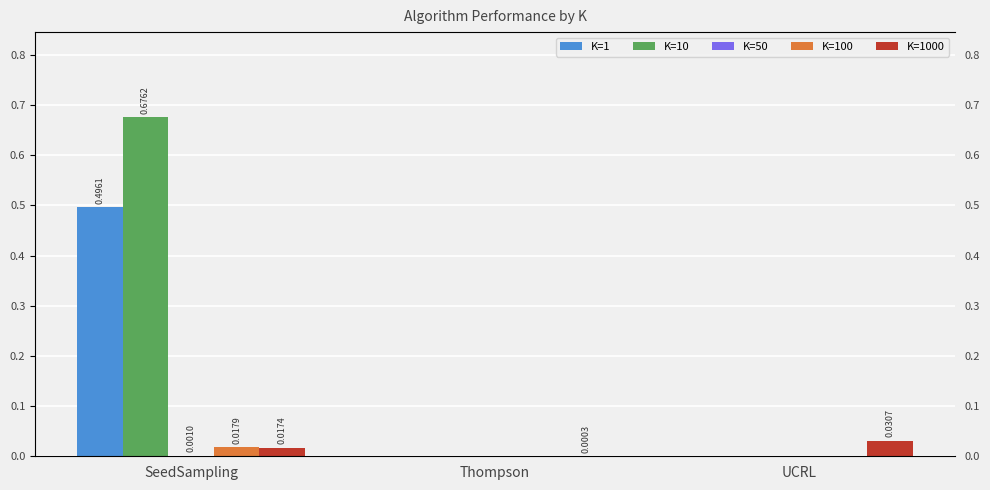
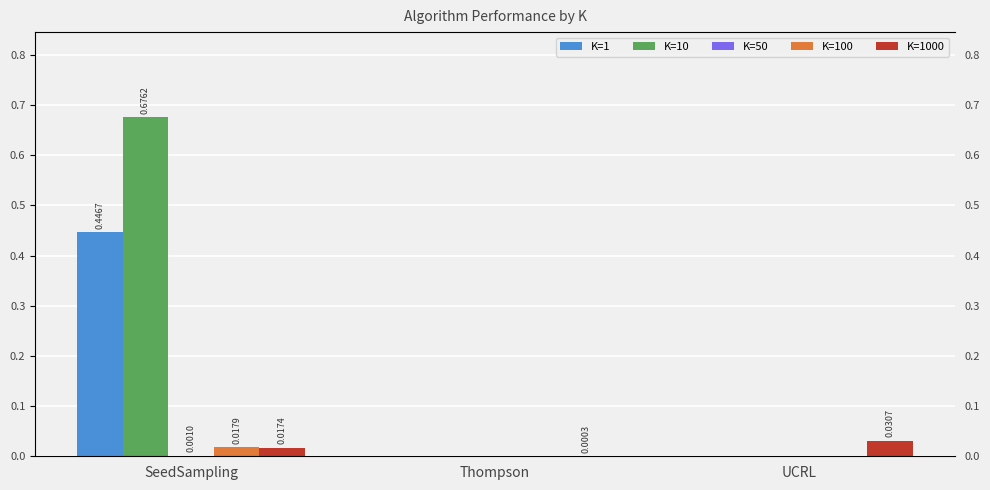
K=1, SeedSampling: 0.4961 -> 0.4467
